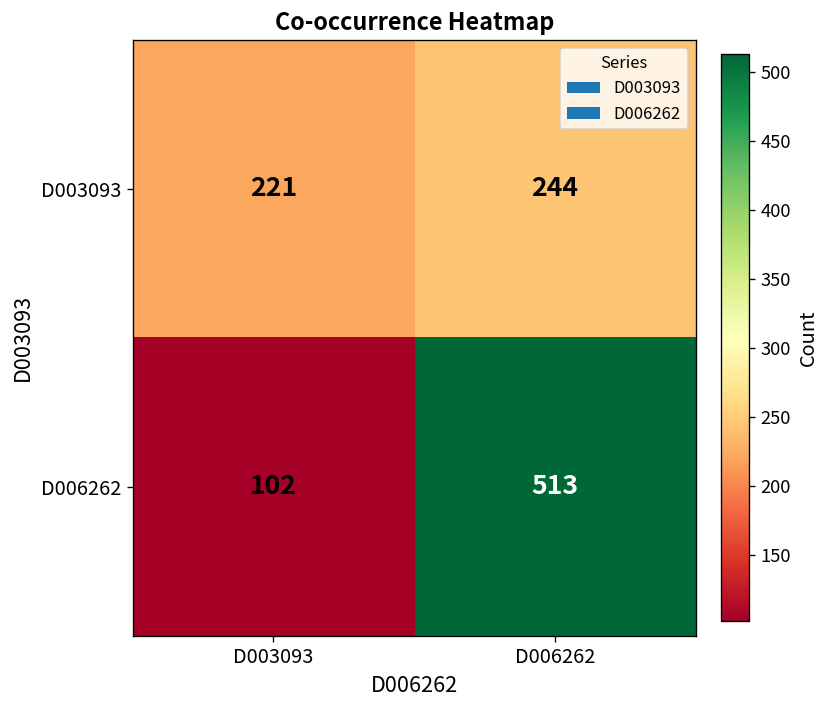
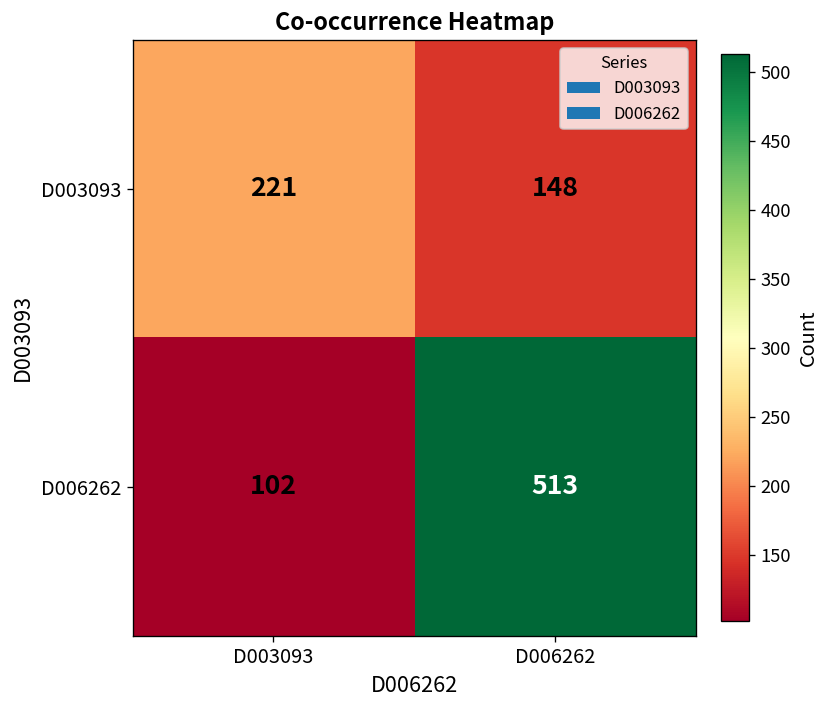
D003093, D006262: 244 -> 148
